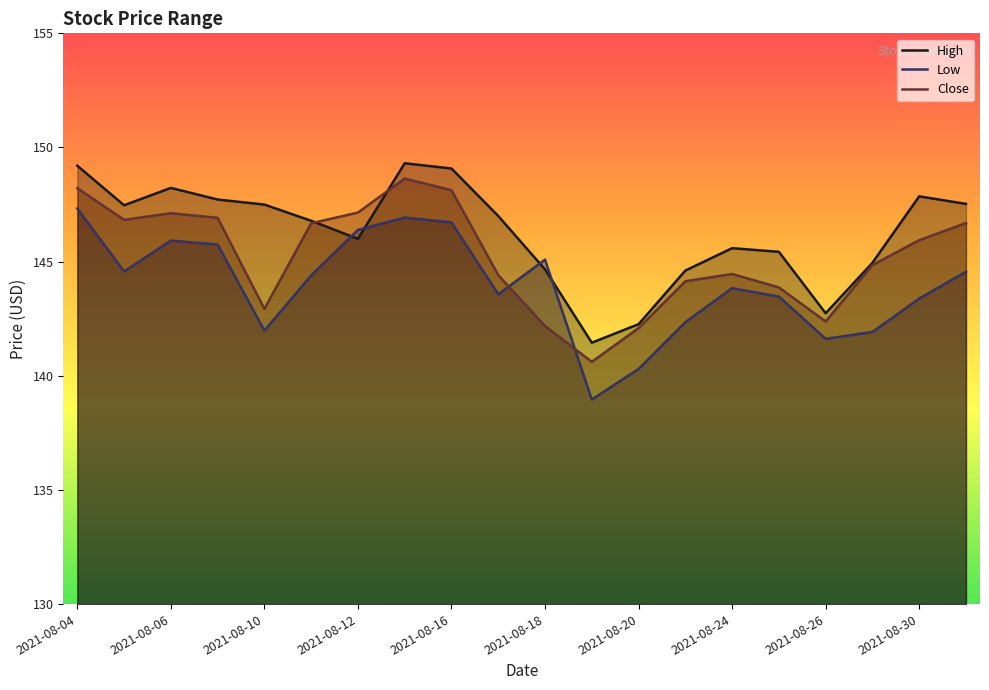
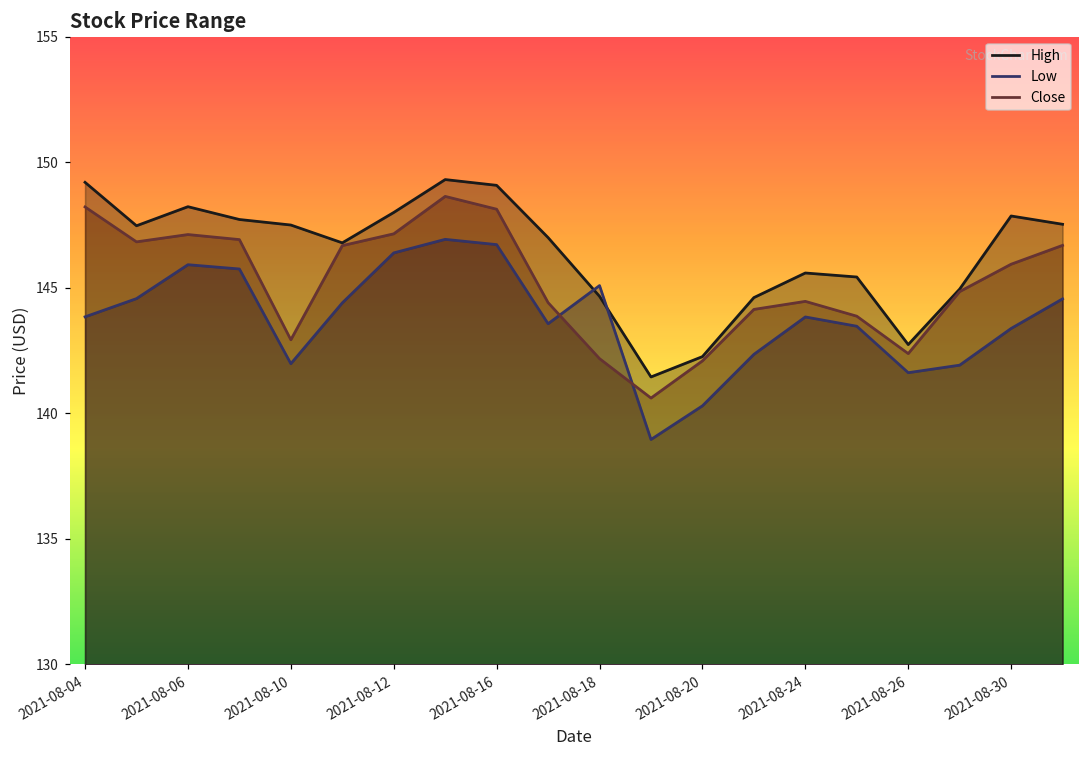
Low, 2021-08-04: 147.3 -> 143.8
High, 2021-08-12: 146 -> 148
